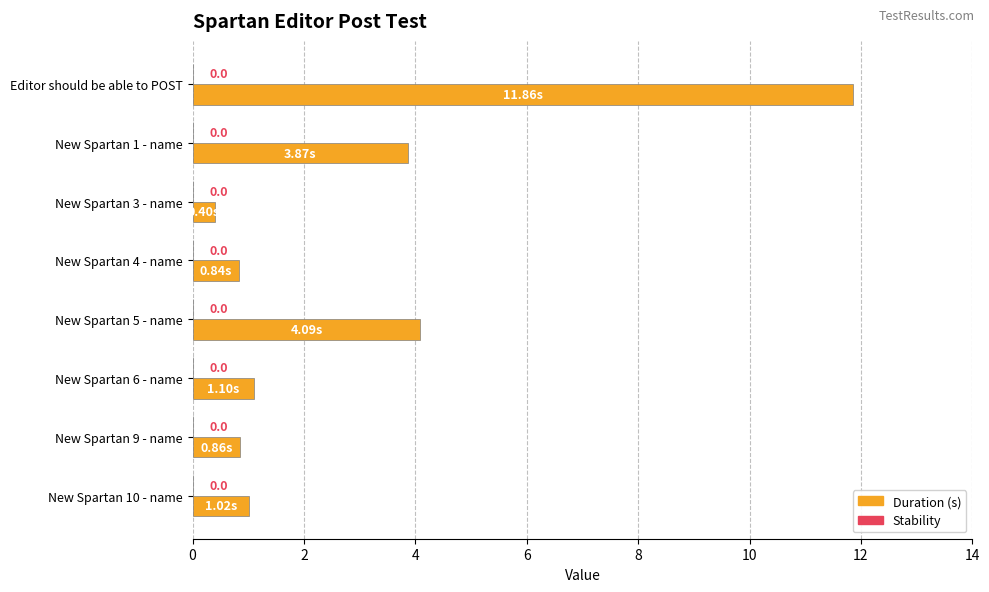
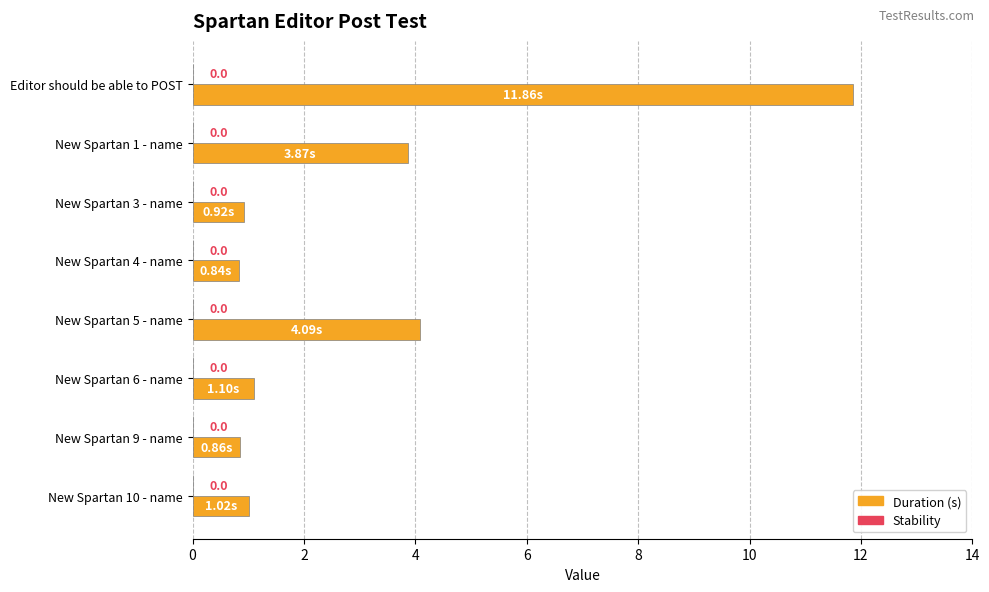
Duration (s), New Spartan 3 - name: 0.40s -> 0.92s
